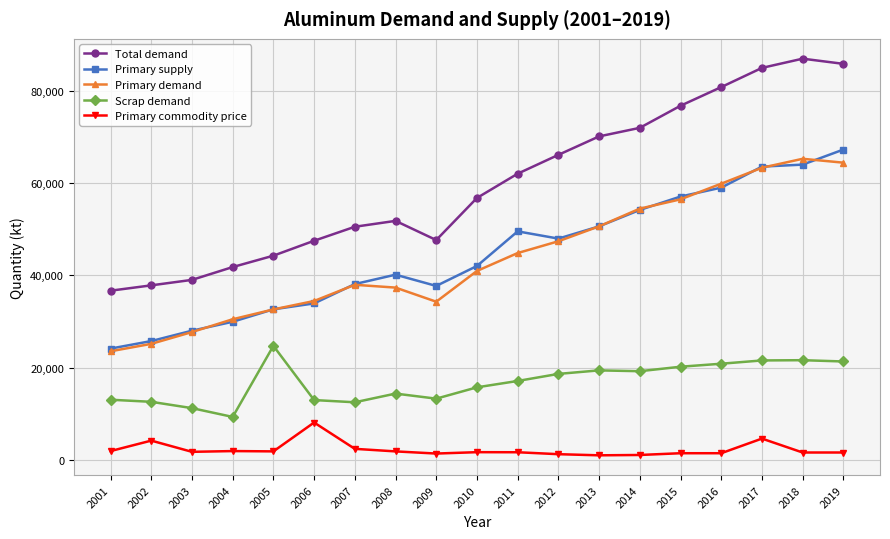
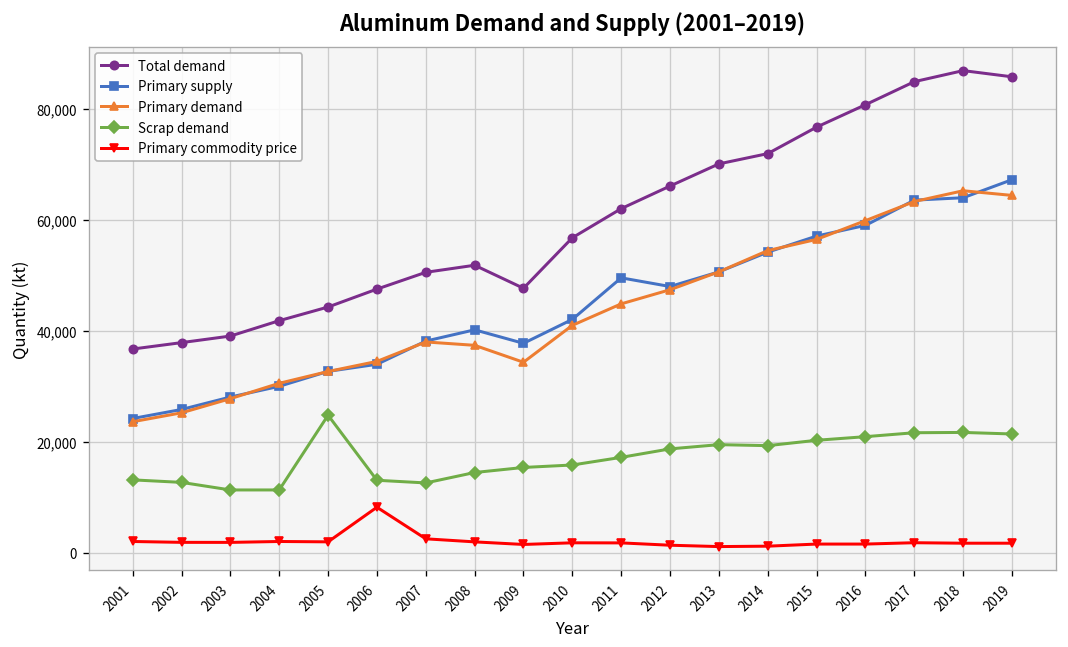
Primary commodity price, 2002: 4,000 -> 2,000
Scrap demand, 2004: 9,000 -> 11,000
Scrap demand, 2009: 13,000 -> 15,000
Primary commodity price, 2017: 5,000 -> 2,000
